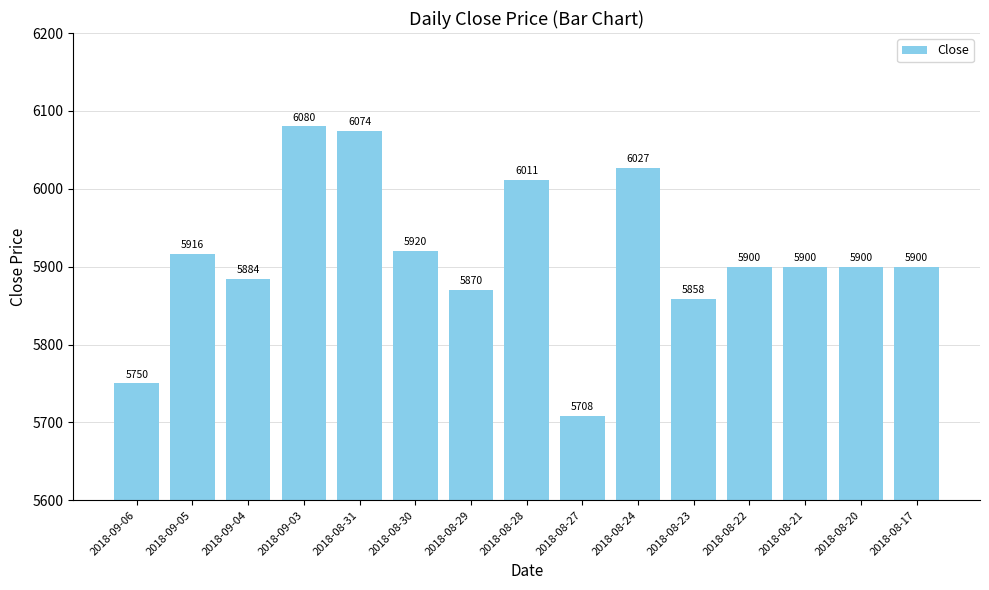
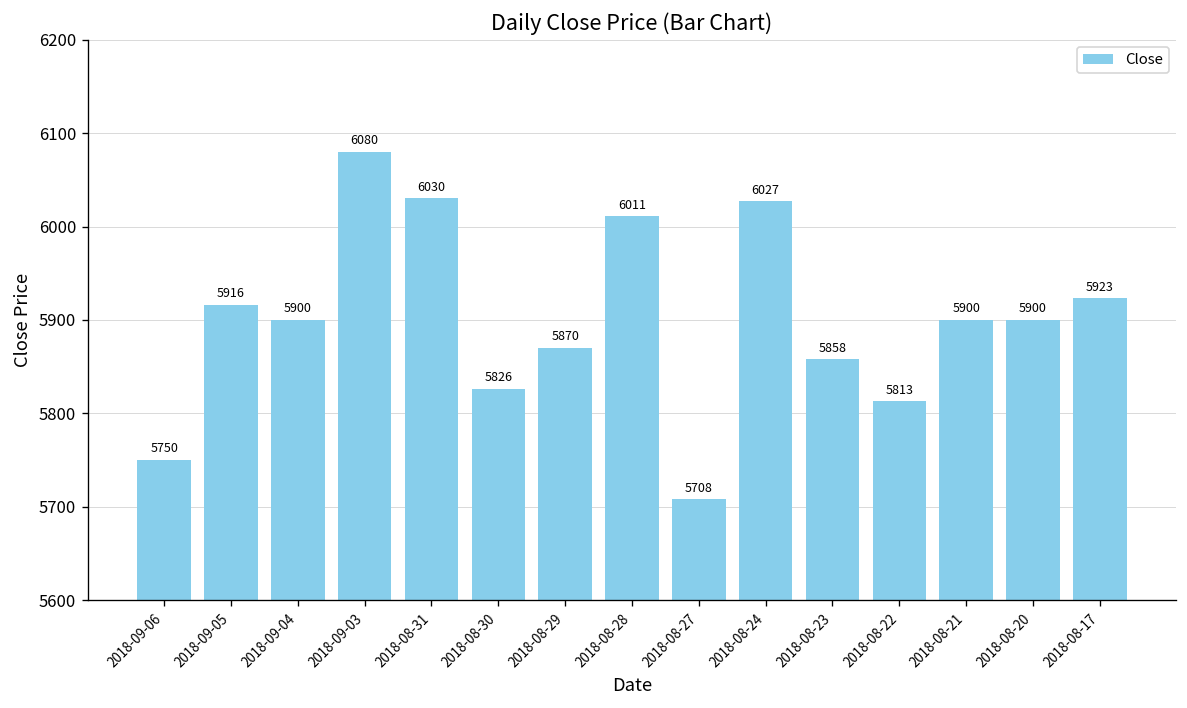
2018-09-04: 5884 -> 5900
2018-08-31: 6074 -> 6030
2018-08-30: 5920 -> 5826
2018-08-22: 5900 -> 5813
2018-08-17: 5900 -> 5923
